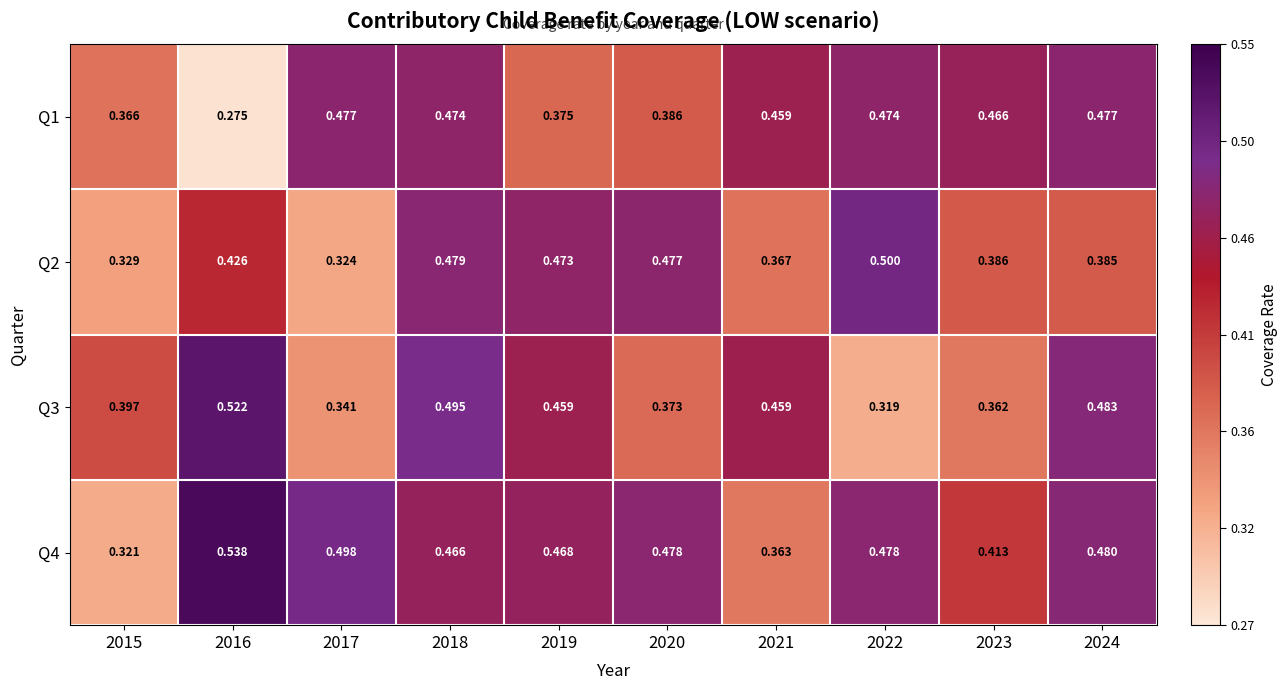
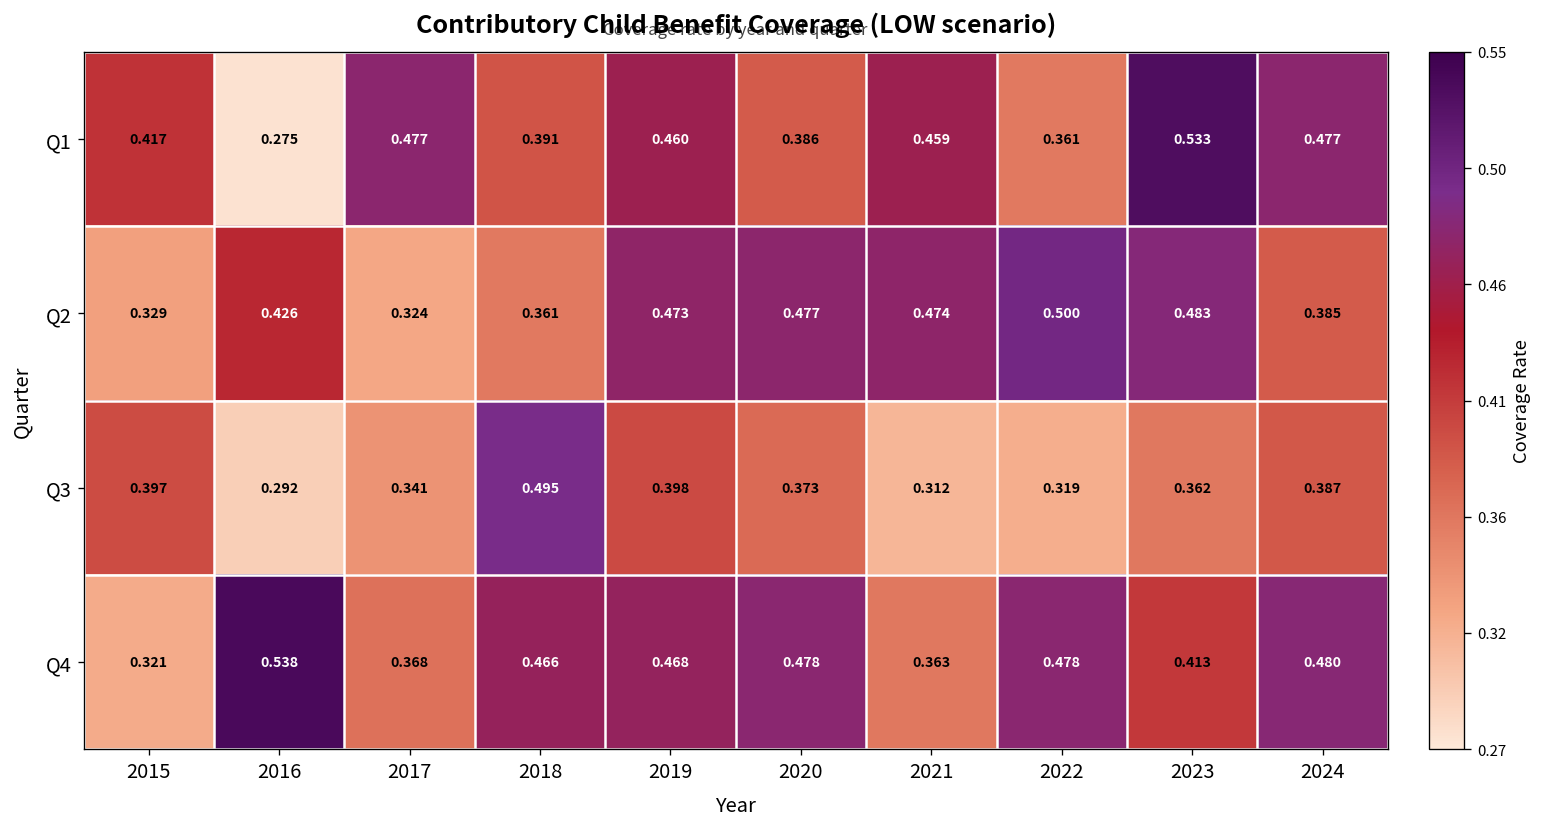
Q1, 2015: 0.366 -> 0.417
Q1, 2018: 0.474 -> 0.391
Q1, 2019: 0.375 -> 0.460
Q1, 2022: 0.474 -> 0.361
Q1, 2023: 0.466 -> 0.533
Q2, 2018: 0.479 -> 0.361
Q2, 2021: 0.367 -> 0.474
Q2, 2023: 0.386 -> 0.483
Q3, 2016: 0.522 -> 0.292
Q3, 2019: 0.459 -> 0.398
Q3, 2021: 0.459 -> 0.312
Q3, 2024: 0.483 -> 0.387
Q4, 2017: 0.498 -> 0.368
